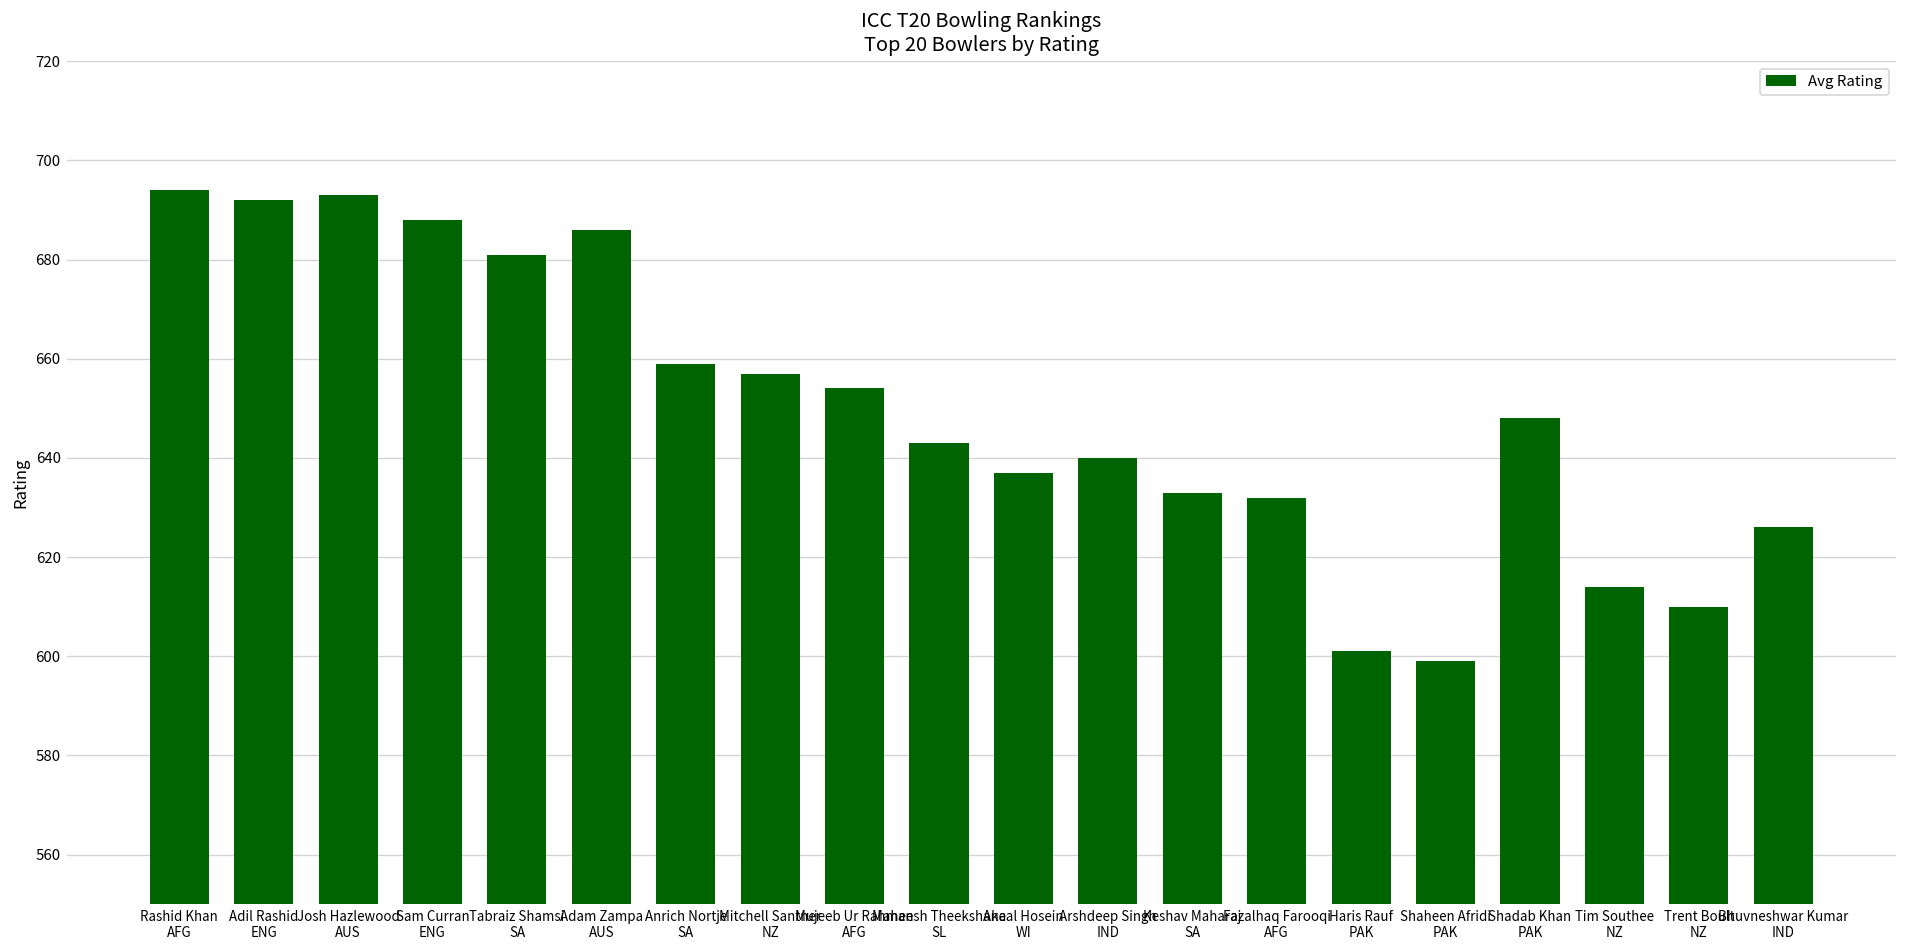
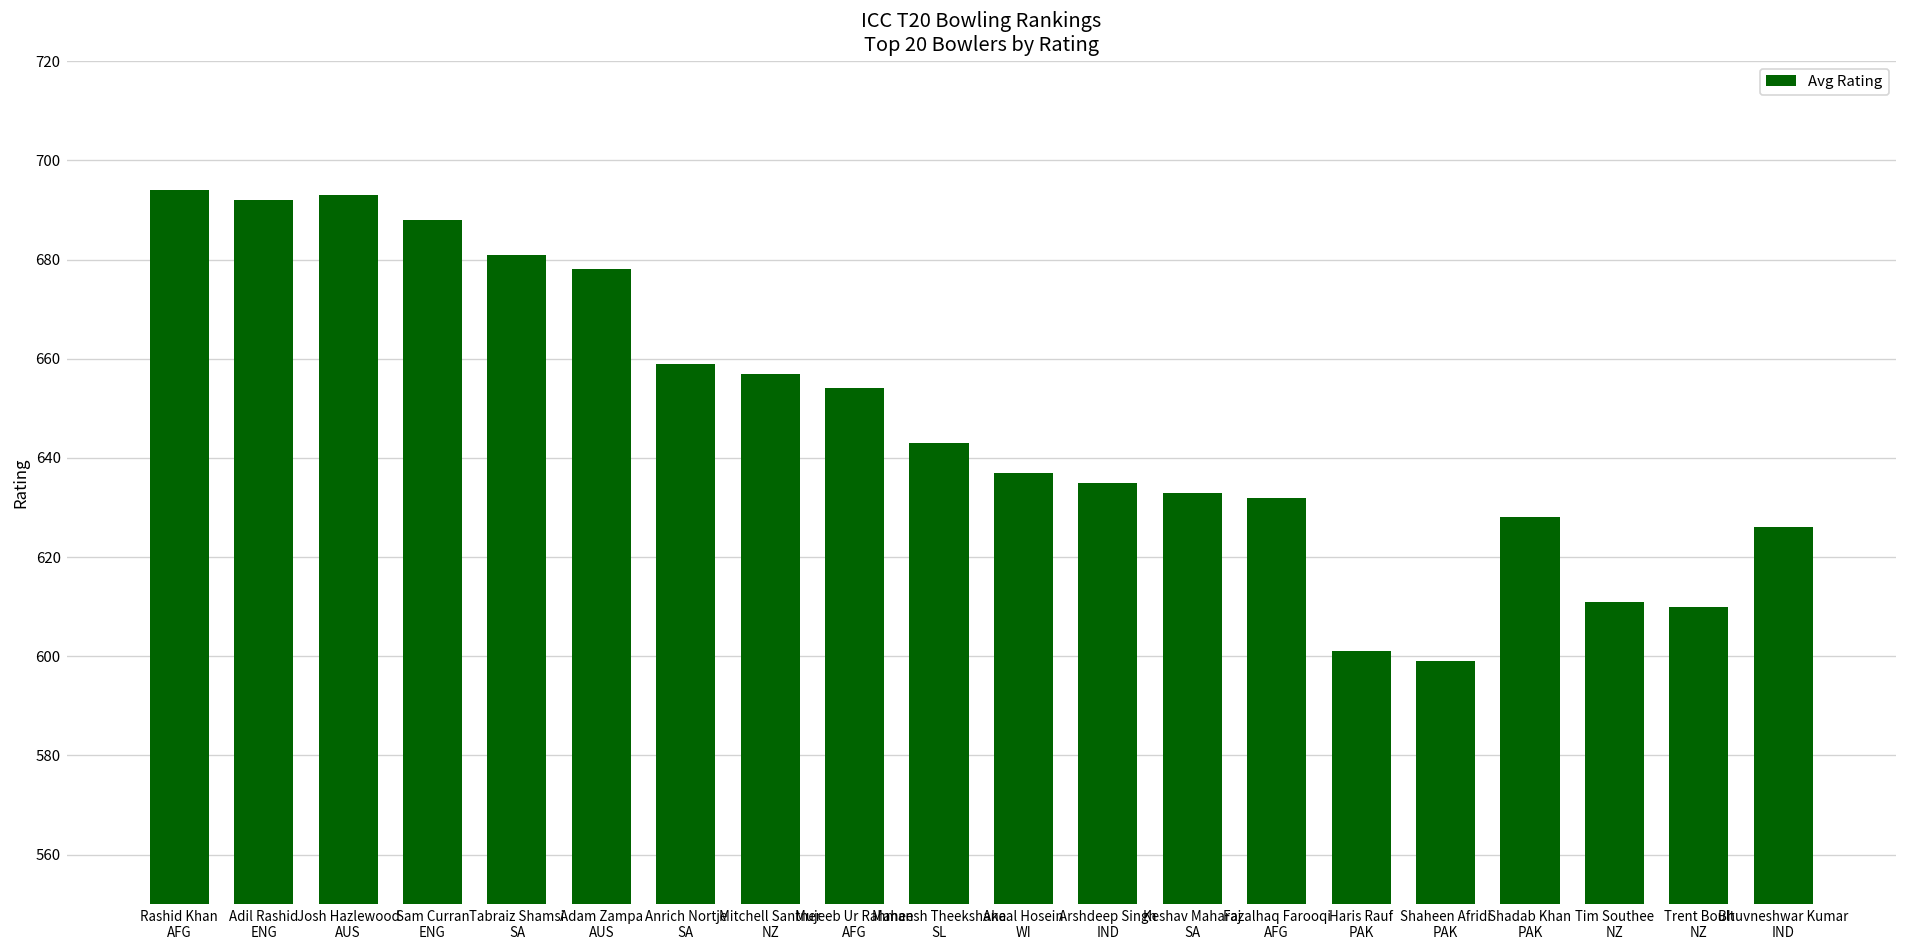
Adam Zampa AUS: 686 -> 678
Arshdeep Singh IND: 640 -> 635
Shadab Khan PAK: 648 -> 628
Tim Southee NZ: 614 -> 611
